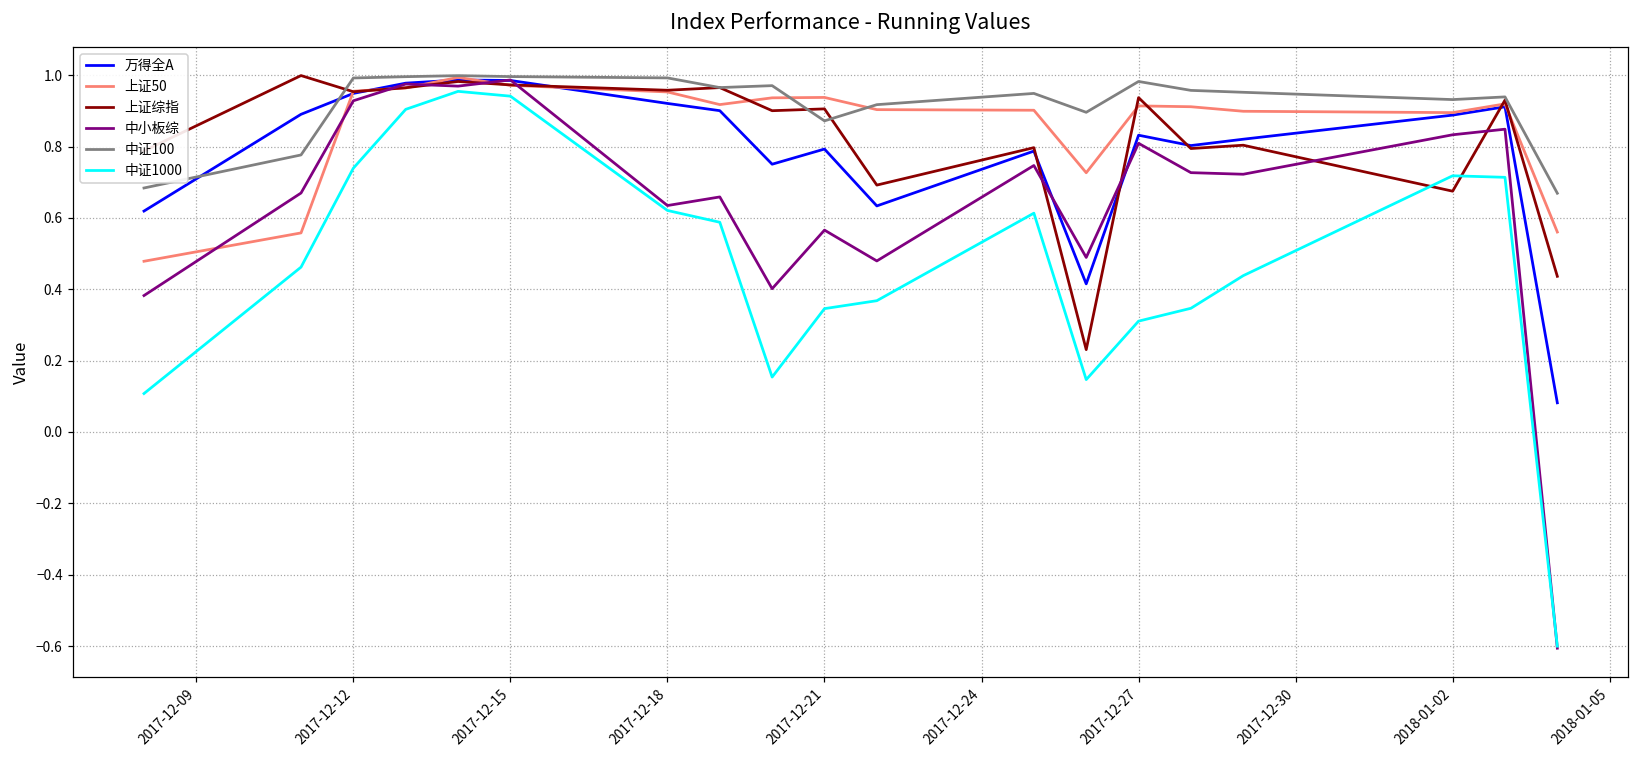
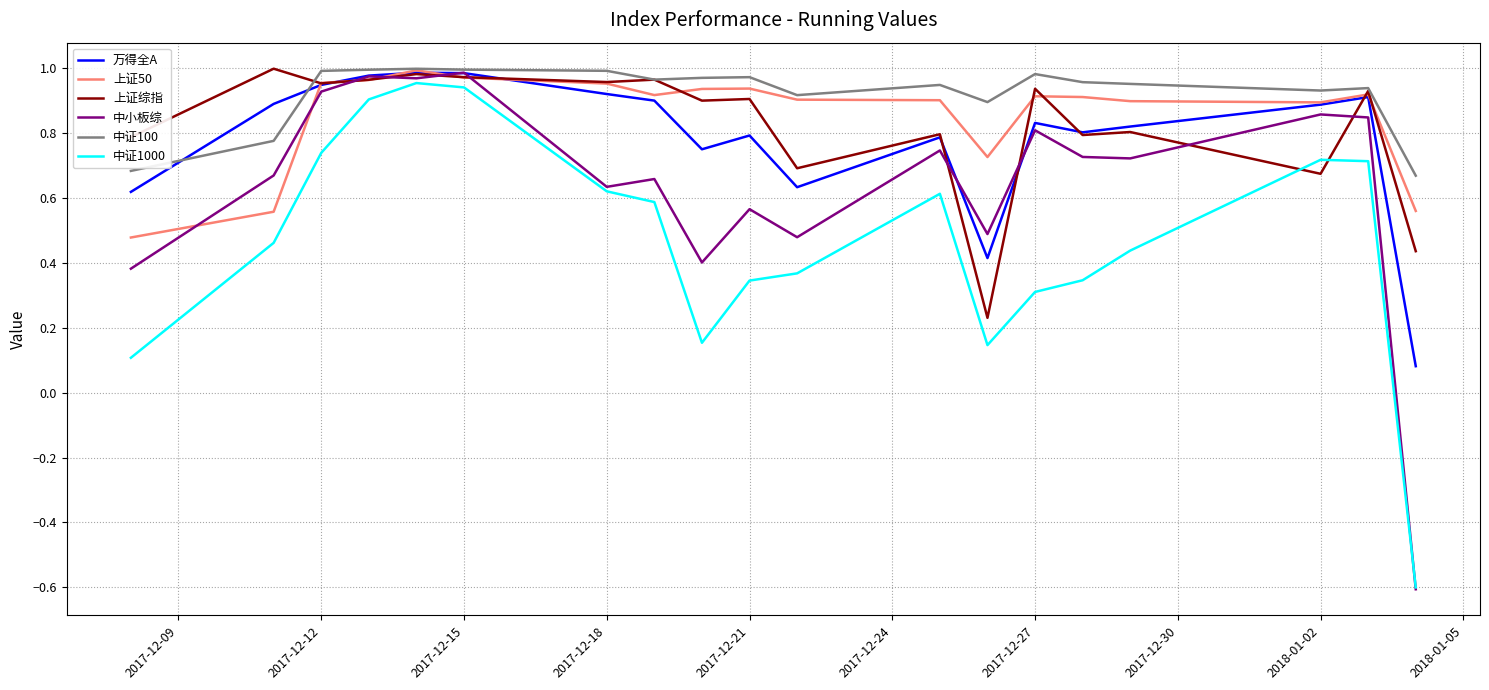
中证100, 2017-12-21: 0.87 -> 0.97
中小板综, 2018-01-02: 0.83 -> 0.86
